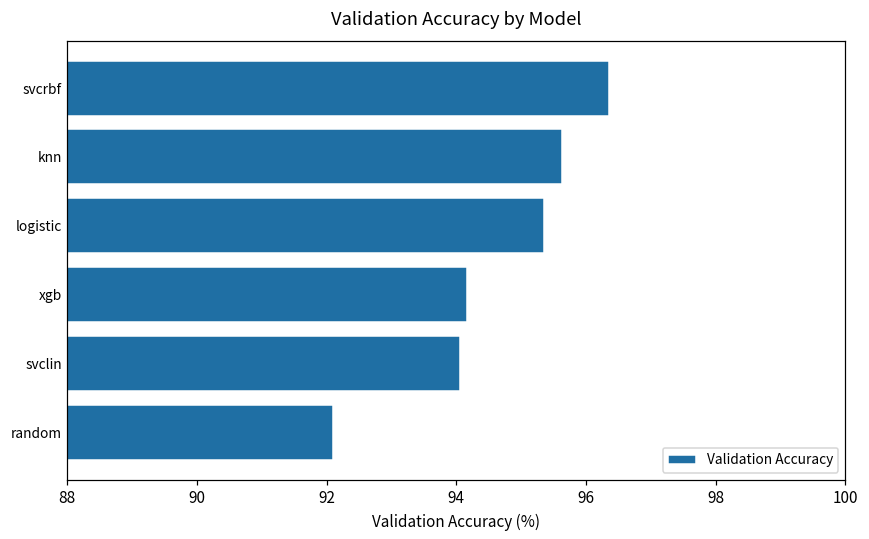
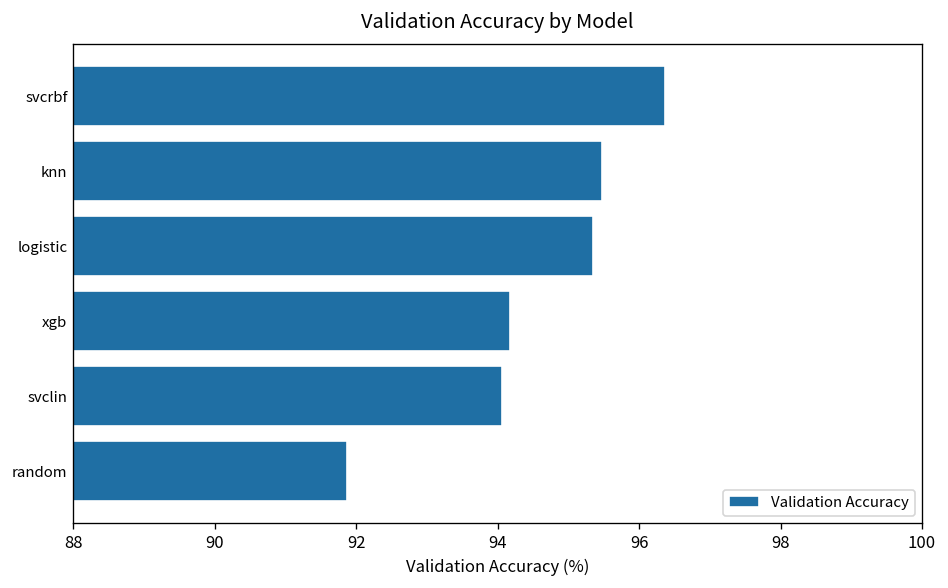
knn: 95.6 -> 95.5
random: 92.1 -> 91.9
